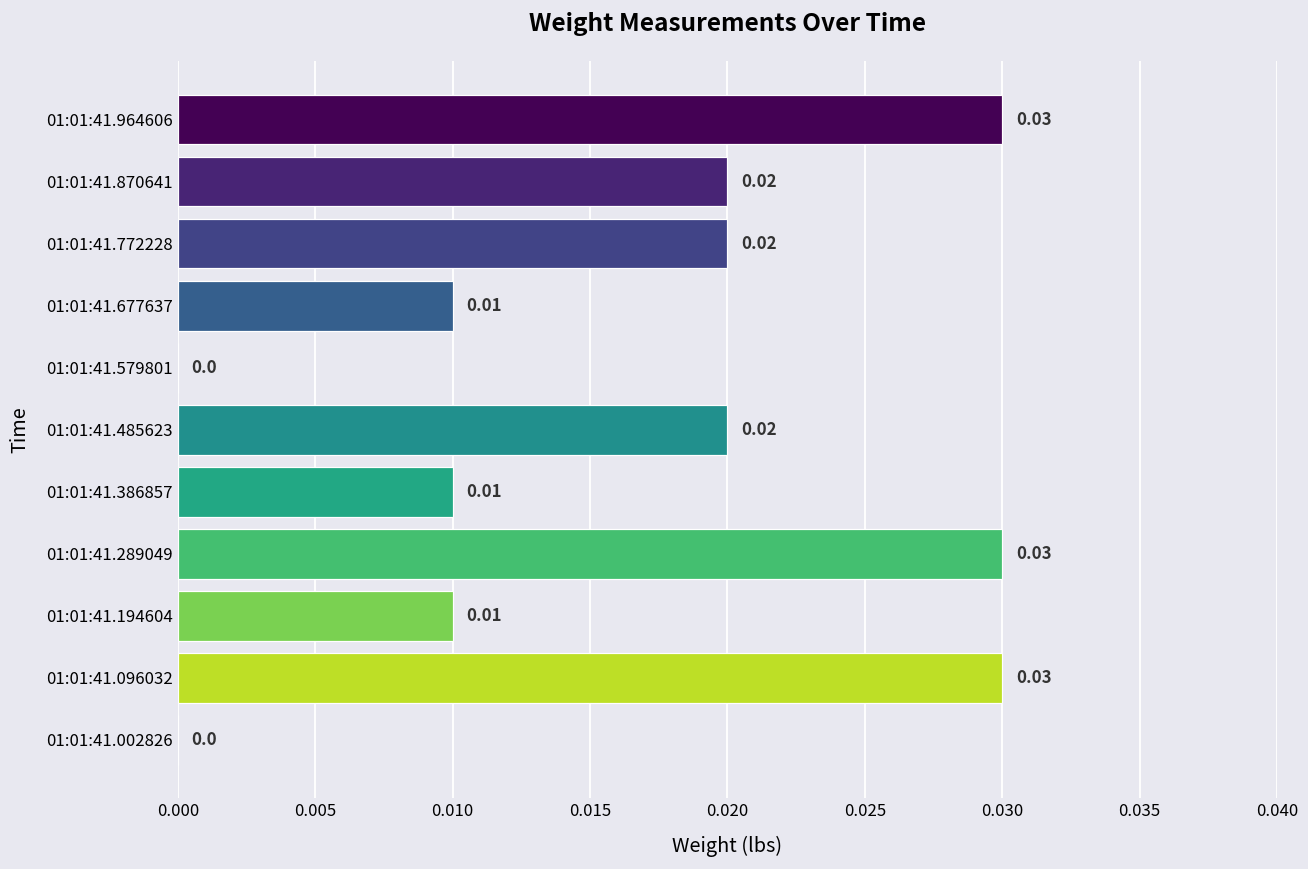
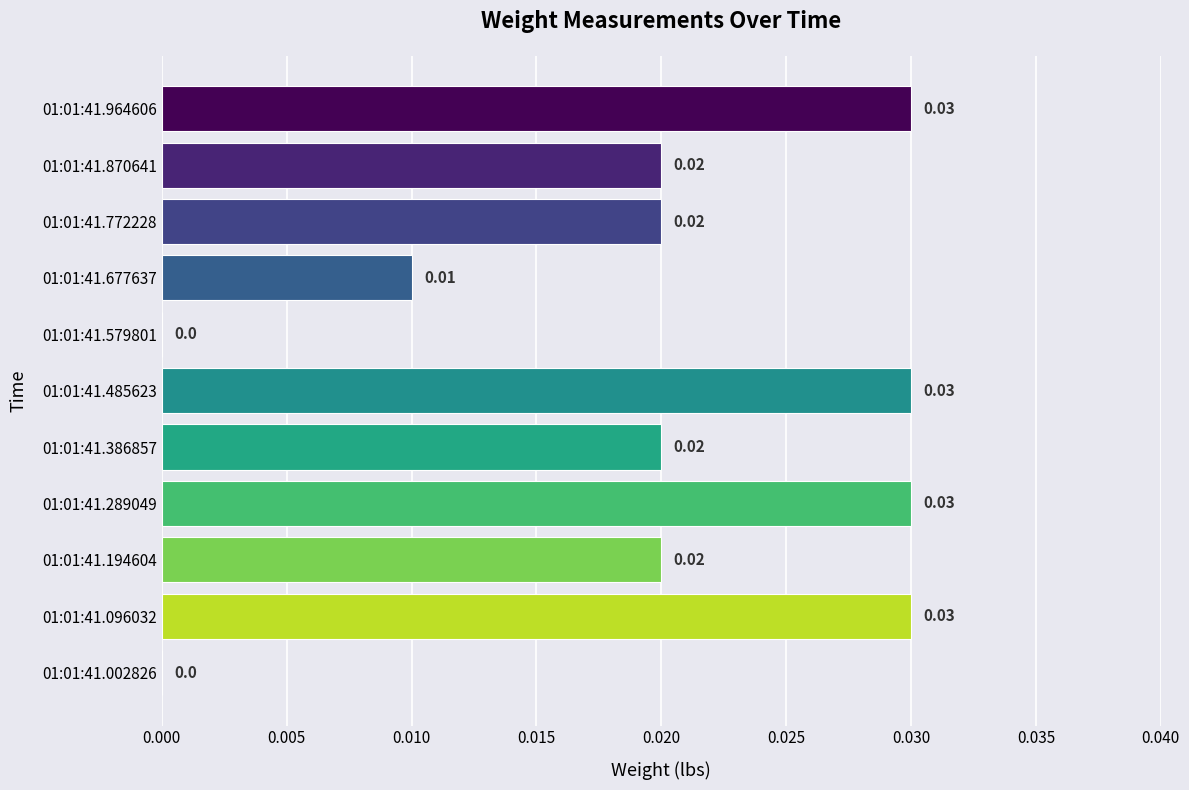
01:01:41.485623: 0.02 -> 0.03
01:01:41.386857: 0.01 -> 0.02
01:01:41.194604: 0.01 -> 0.02
